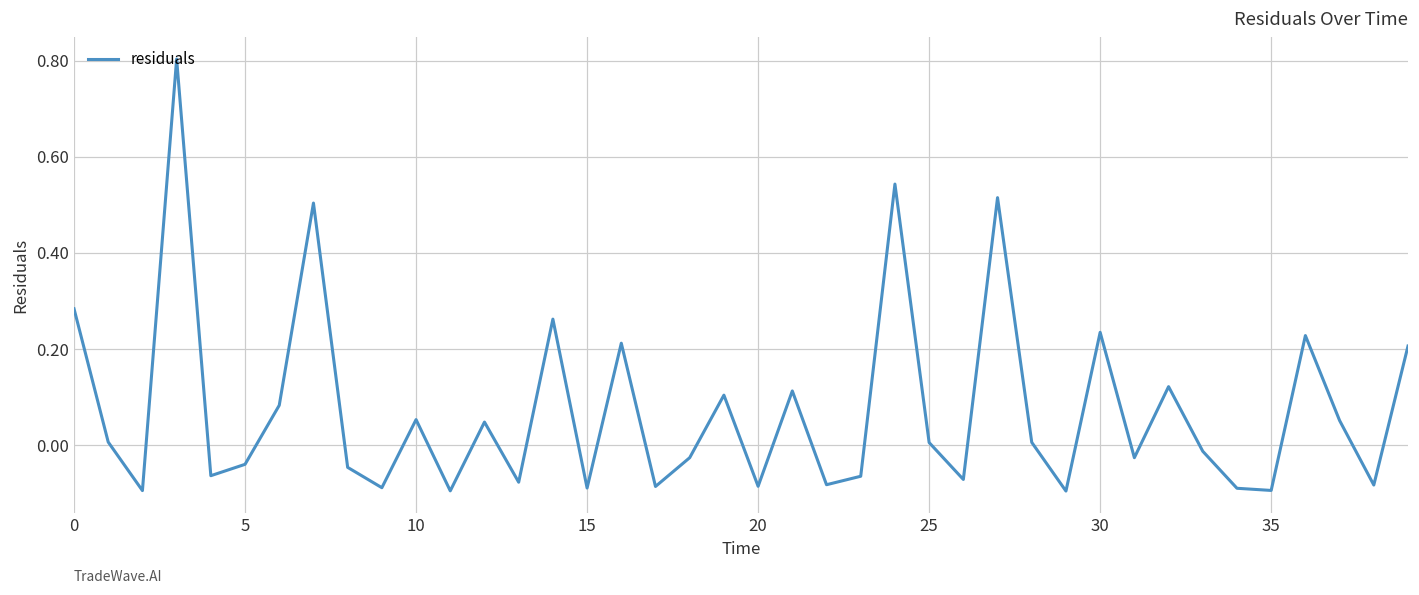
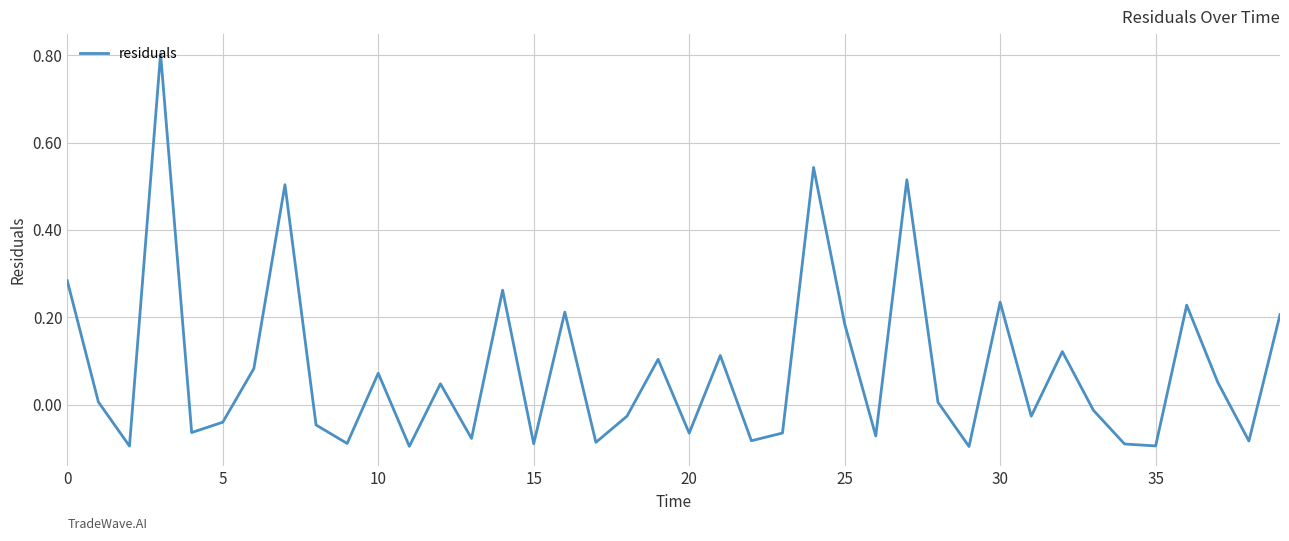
10: 0.05 -> 0.07
20: -0.09 -> -0.07
25: 0.01 -> 0.18
